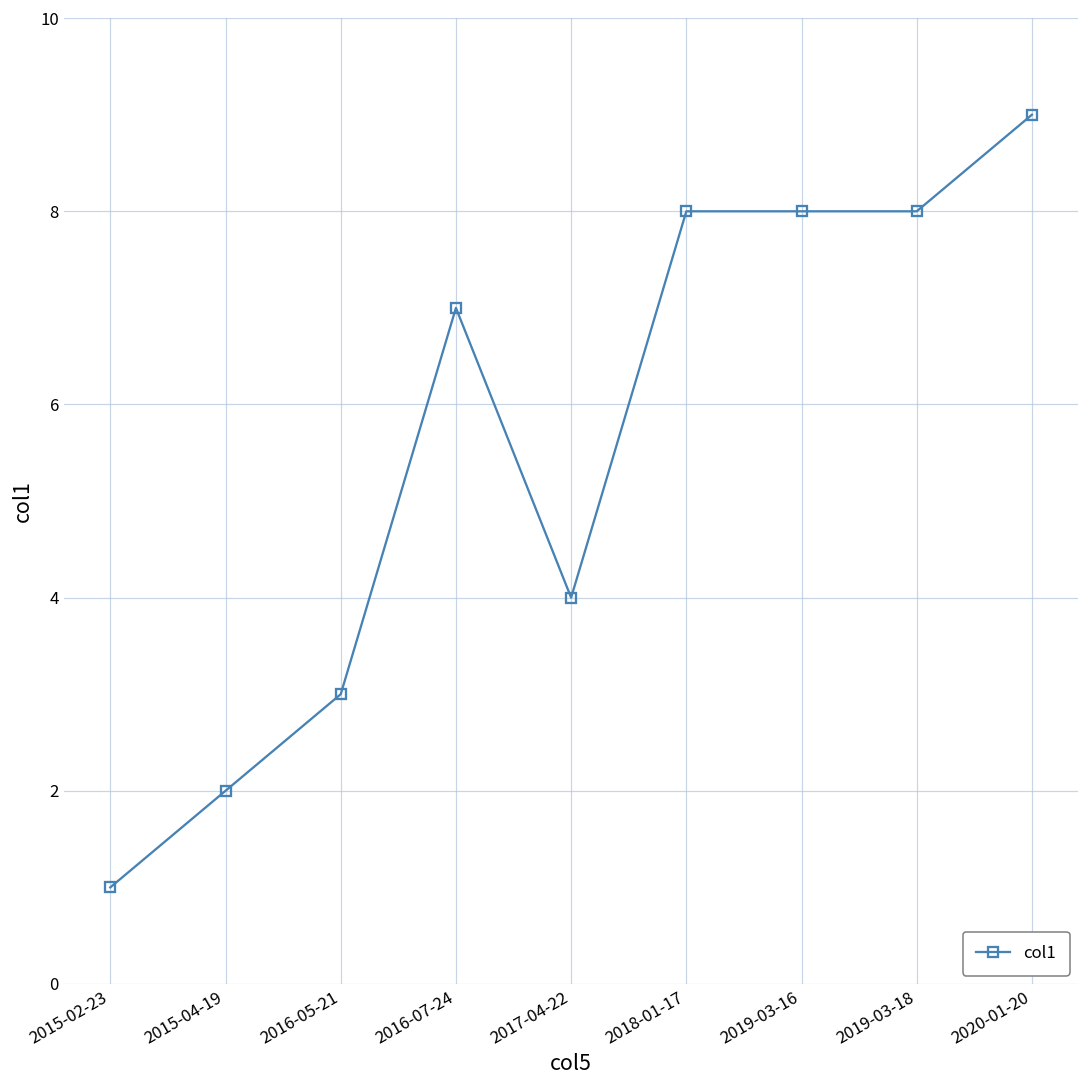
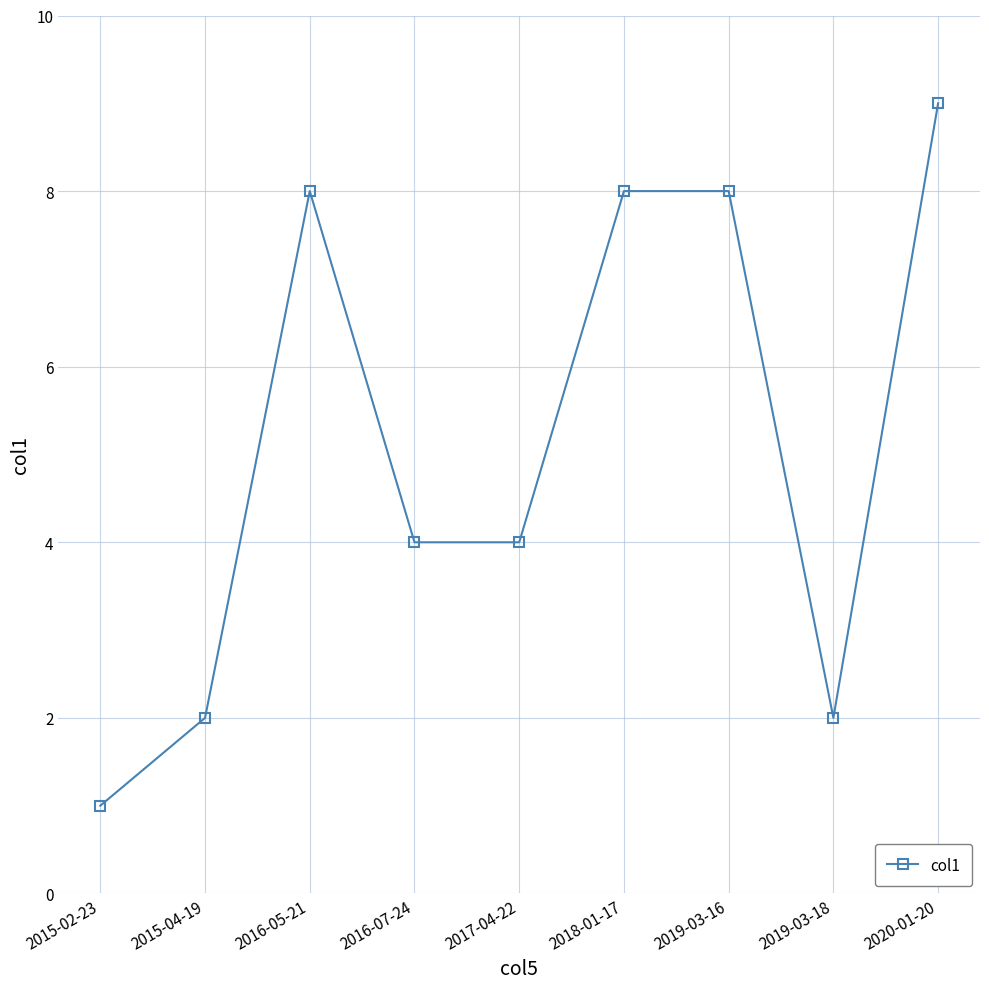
2016-05-21: 3 -> 8
2016-07-24: 7 -> 4
2019-03-18: 8 -> 2
